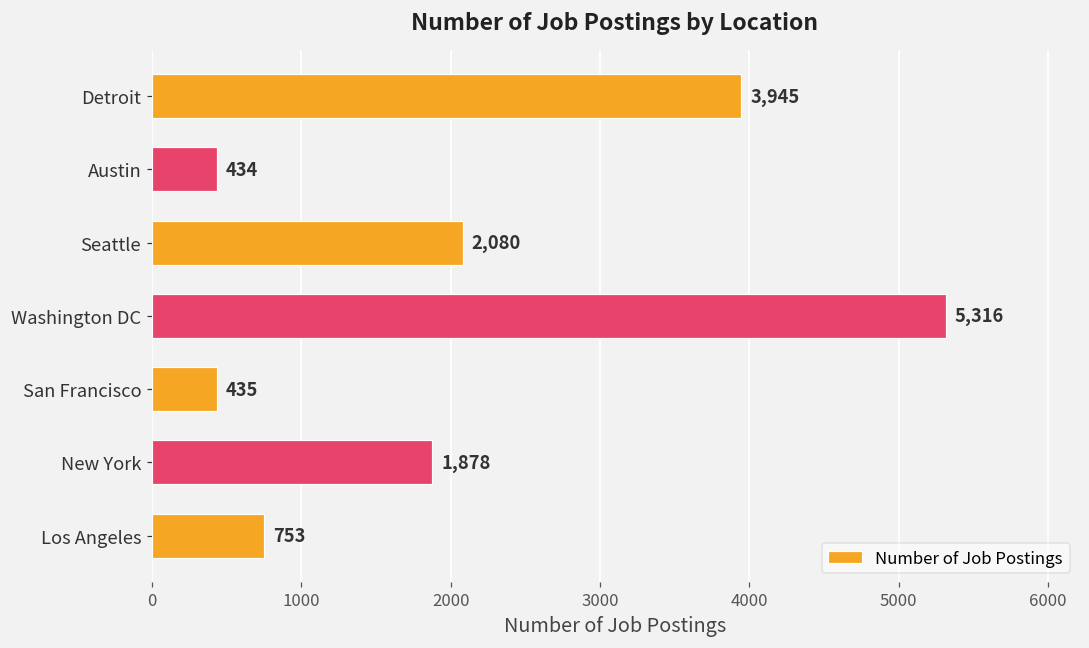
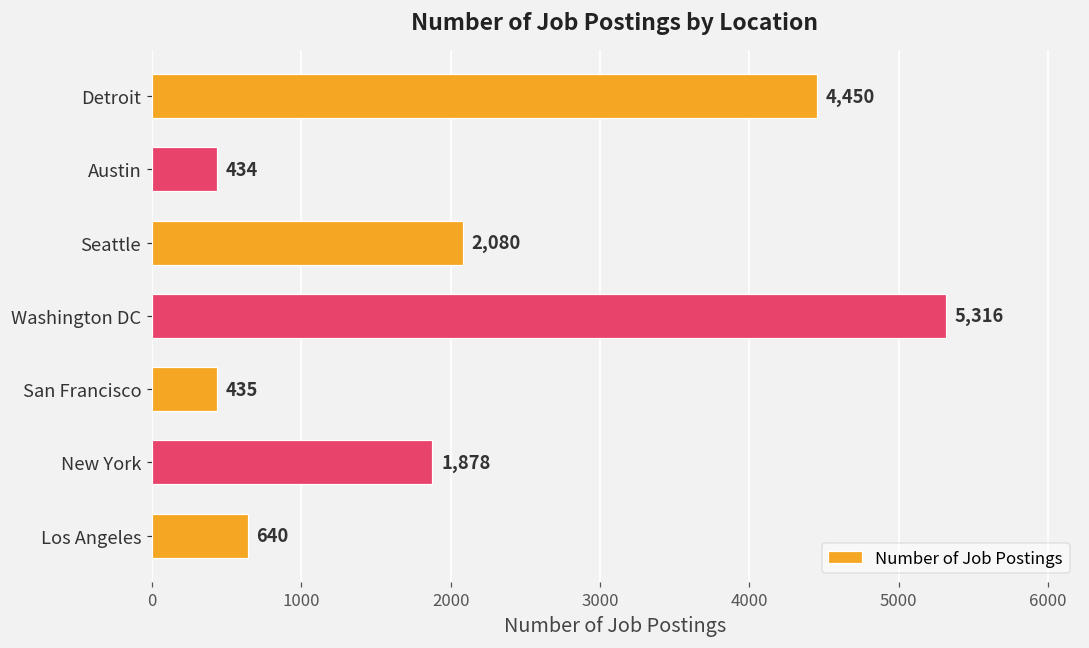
Detroit: 3,945 -> 4,450
Los Angeles: 753 -> 640
